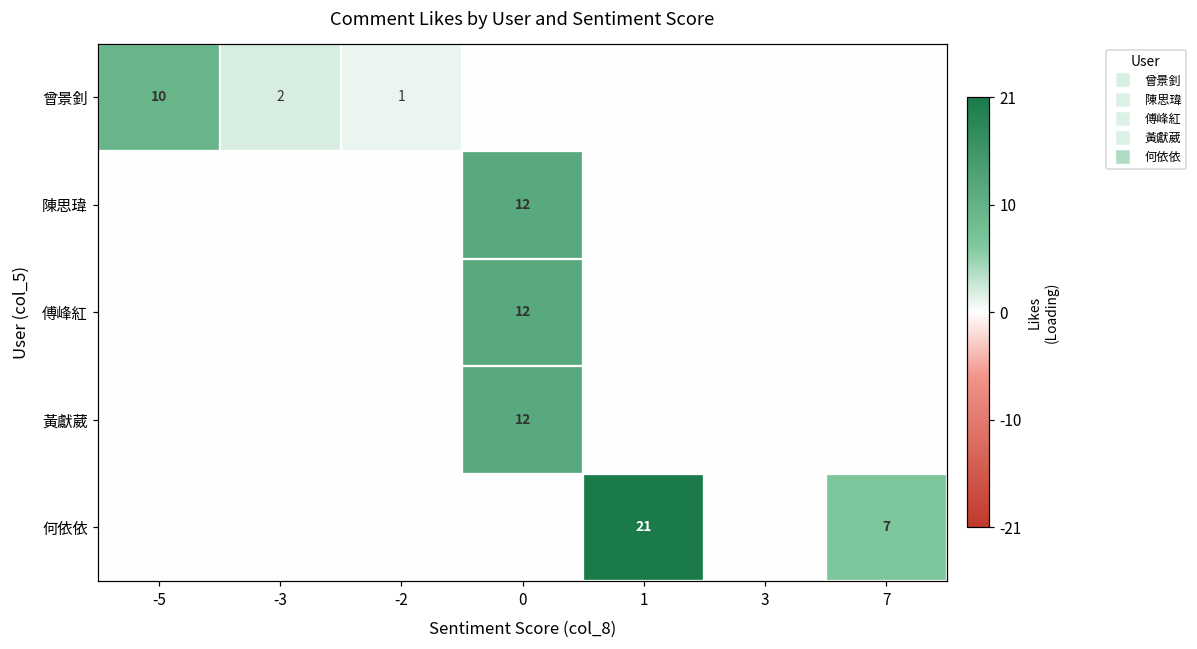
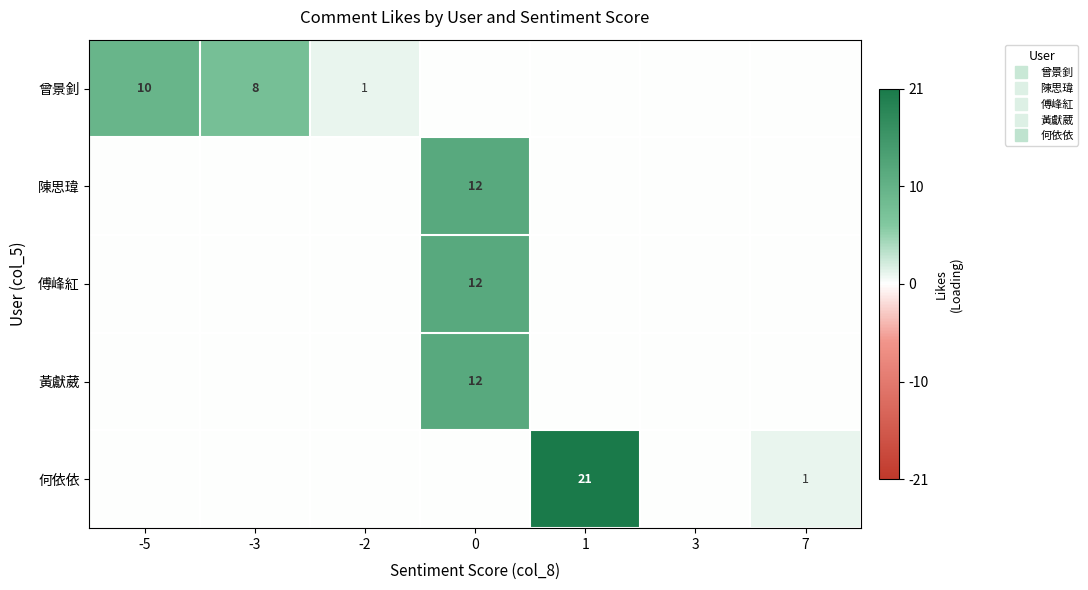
曾景釗, -3: 2 -> 8
何依依, 7: 7 -> 1
